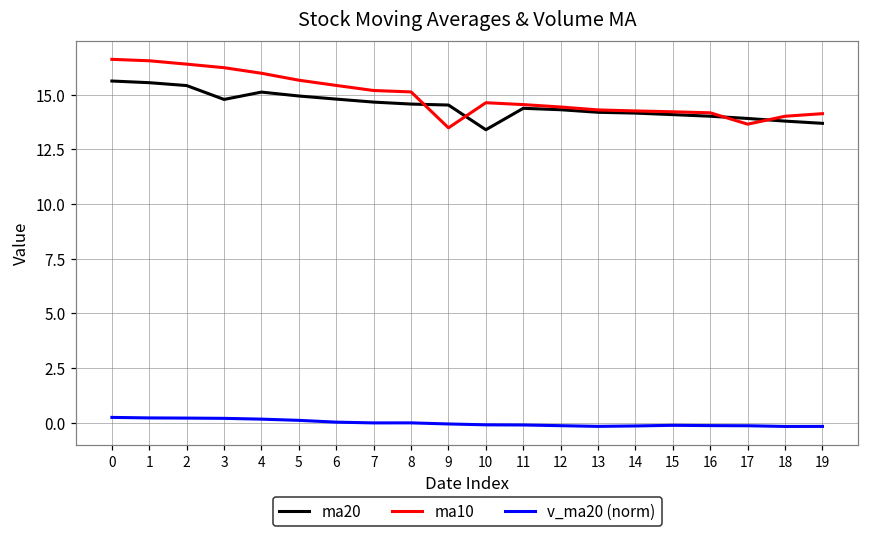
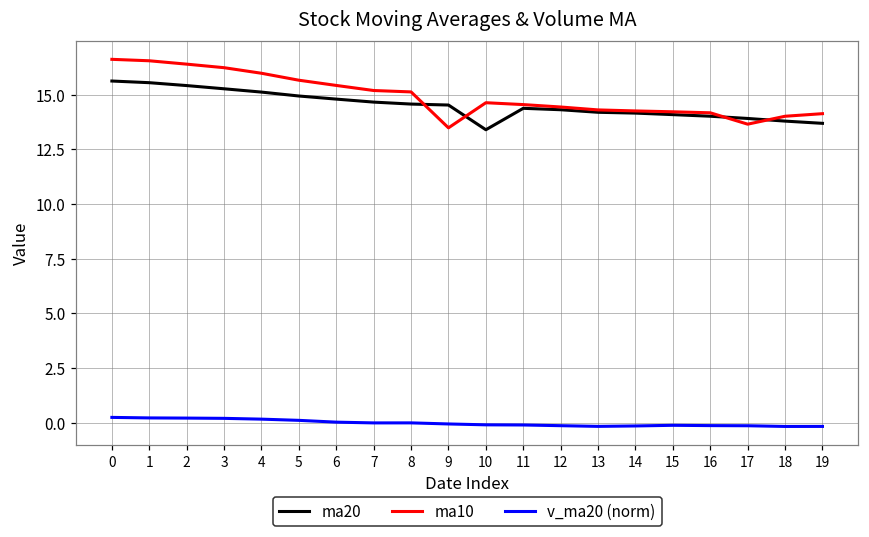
ma20, 3: 14.8 -> 15.3
